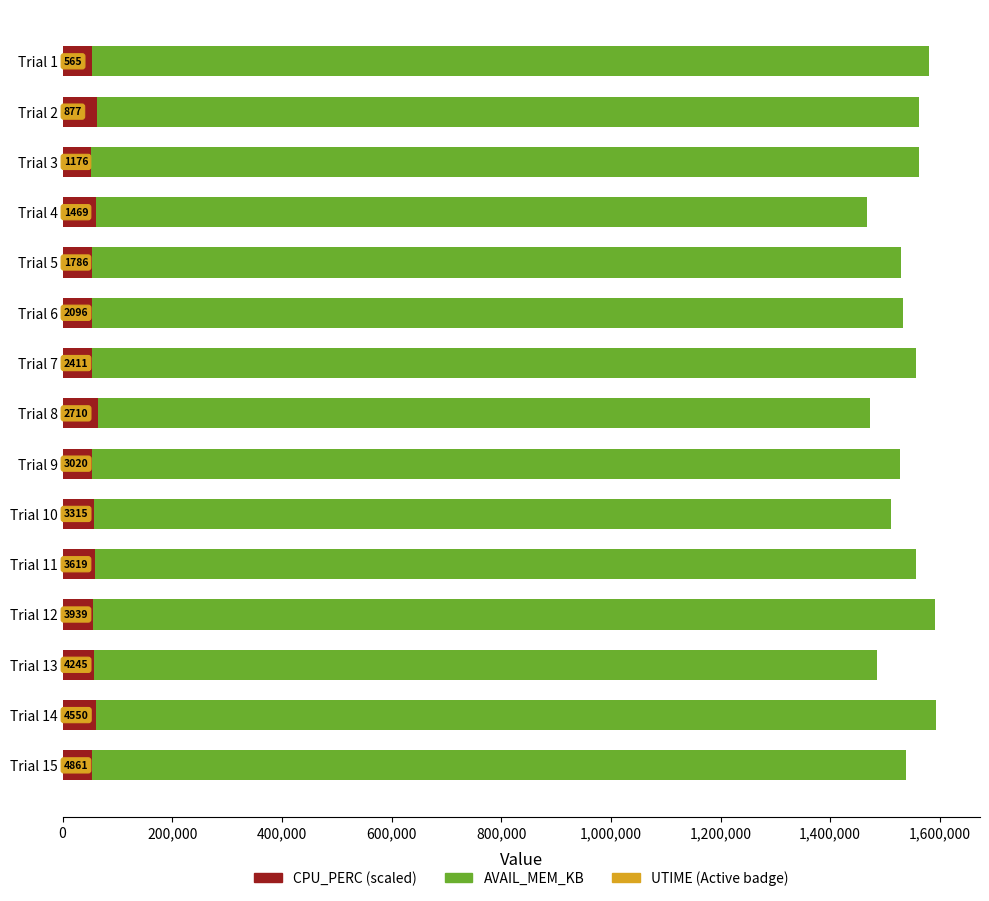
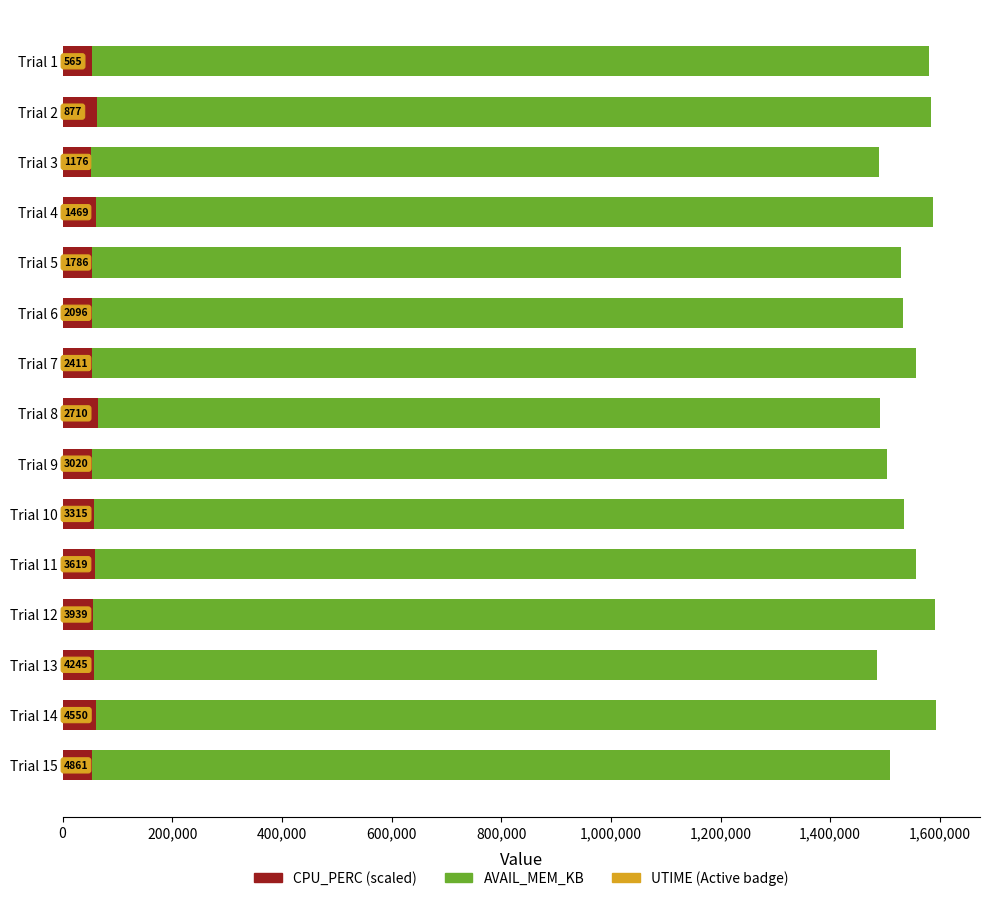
AVAIL_MEM_KB, Trial 2: 1,560,000 -> 1,580,000
AVAIL_MEM_KB, Trial 3: 1,560,000 -> 1,490,000
AVAIL_MEM_KB, Trial 4: 1,470,000 -> 1,590,000
AVAIL_MEM_KB, Trial 8: 1,470,000 -> 1,490,000
AVAIL_MEM_KB, Trial 9: 1,530,000 -> 1,500,000
AVAIL_MEM_KB, Trial 10: 1,510,000 -> 1,530,000
AVAIL_MEM_KB, Trial 15: 1,540,000 -> 1,510,000
